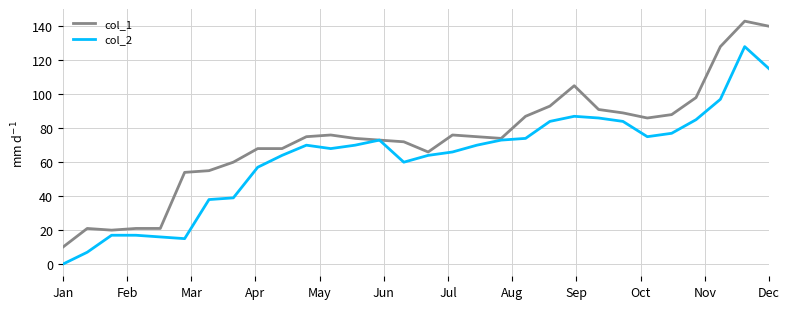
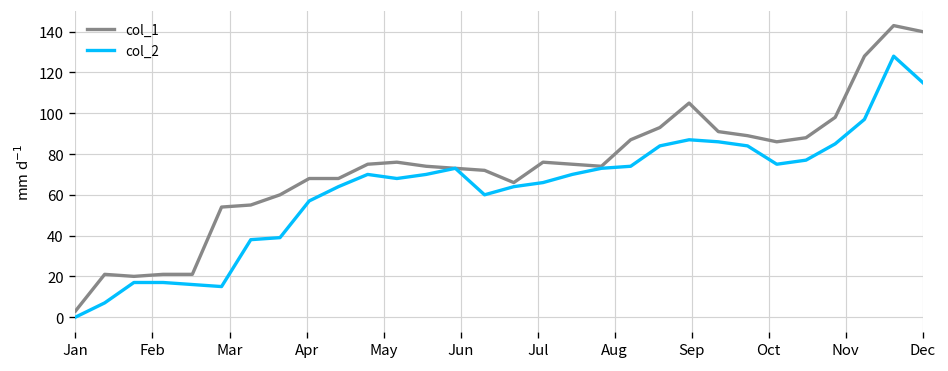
col_1, Jan: 10 -> 3
